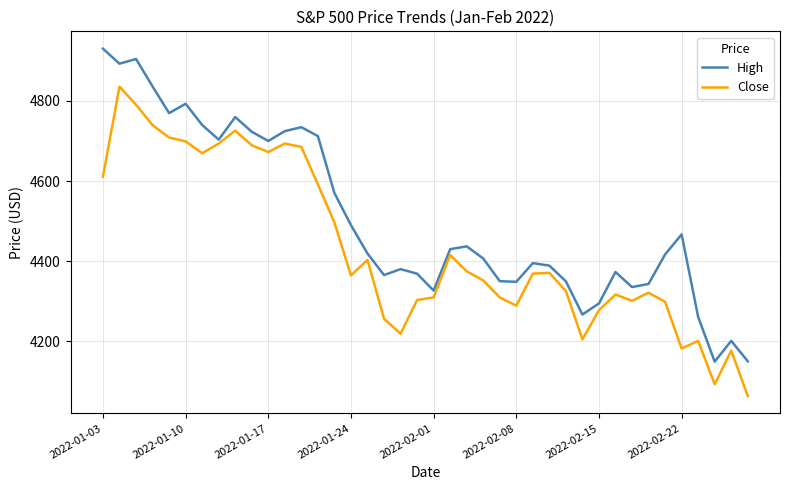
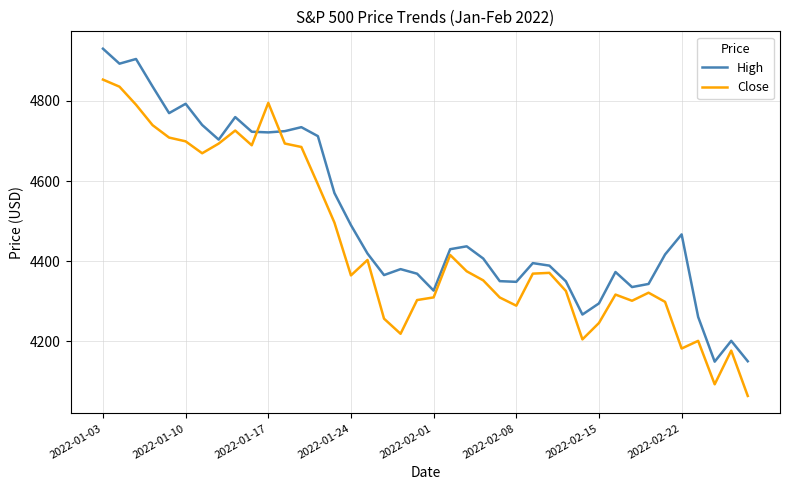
Close, 2022-01-03: 4610 -> 4850
High, 2022-01-17: 4700 -> 4720
Close, 2022-01-17: 4670 -> 4800
Close, 2022-02-15: 4280 -> 4250
